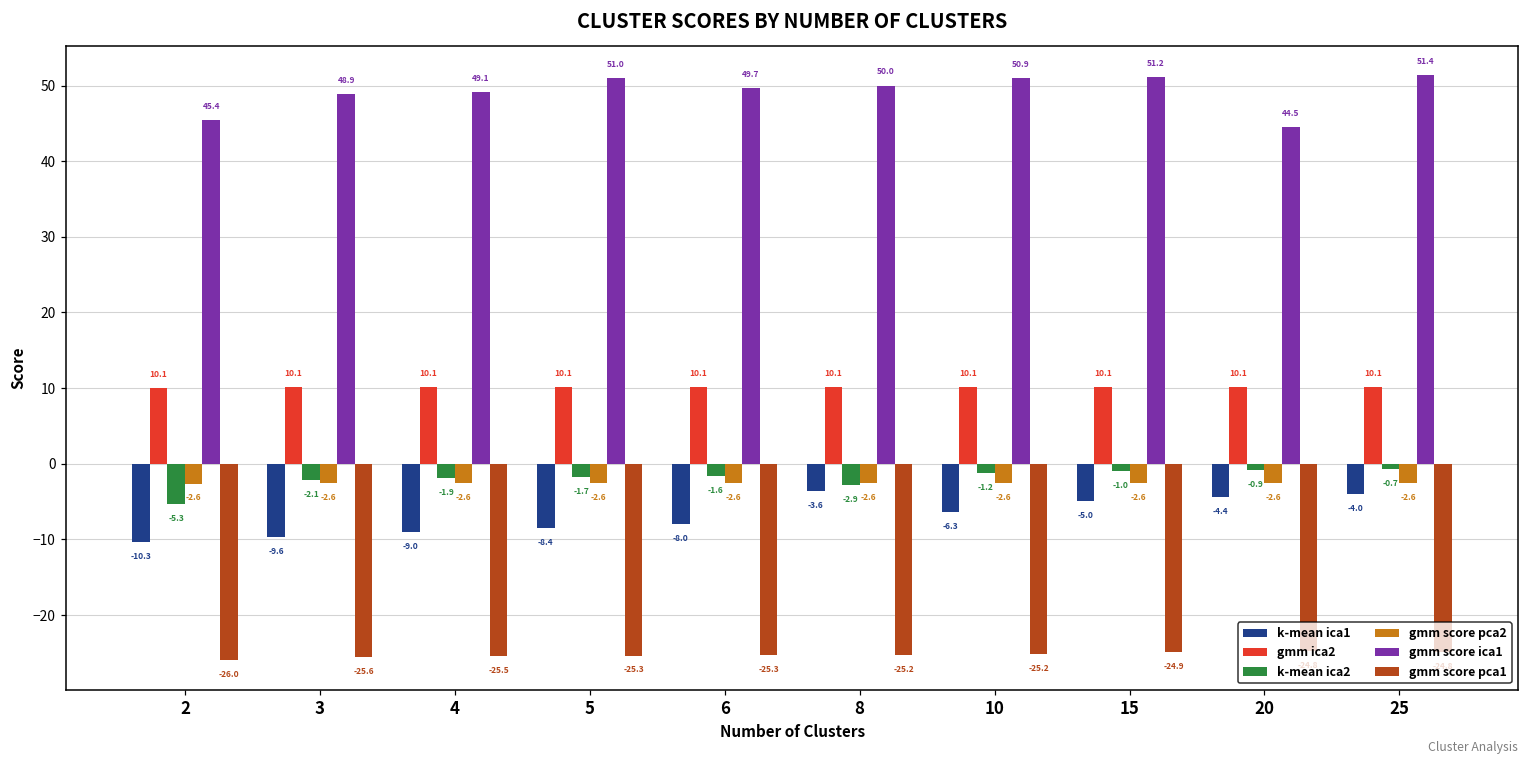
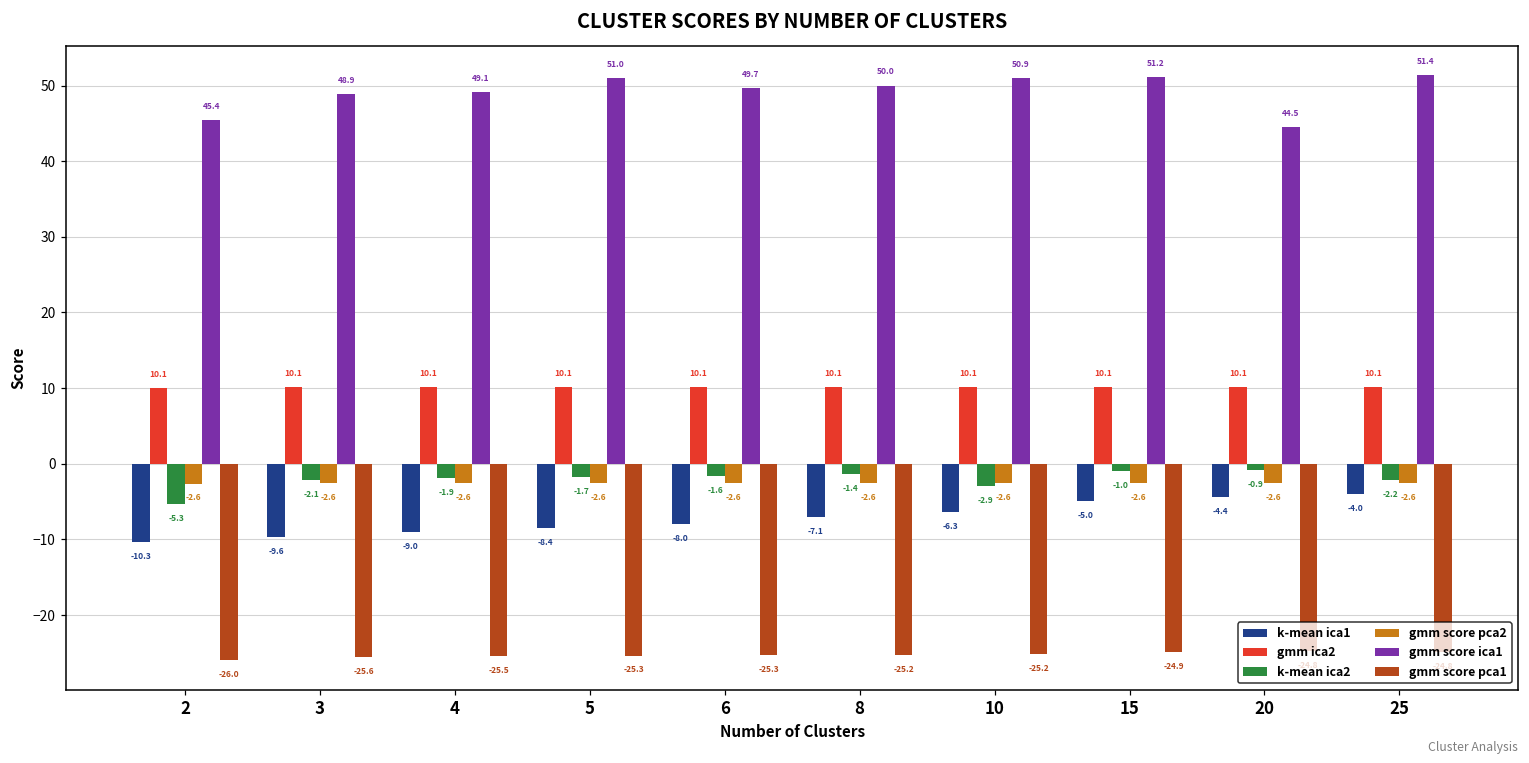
k-mean ica1, 8: -3.6 -> -7.1
k-mean ica2, 8: -2.9 -> -1.4
k-mean ica2, 10: -1.2 -> -2.9
k-mean ica2, 25: -0.7 -> -2.2
